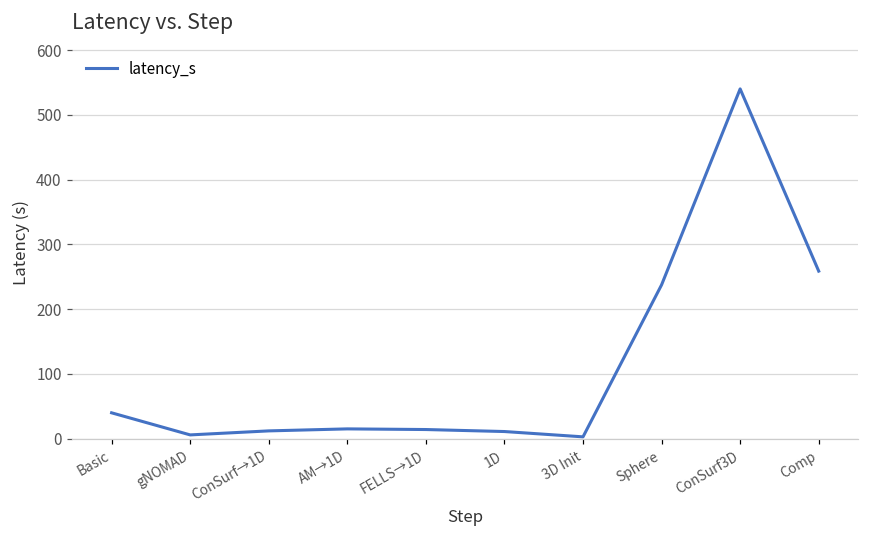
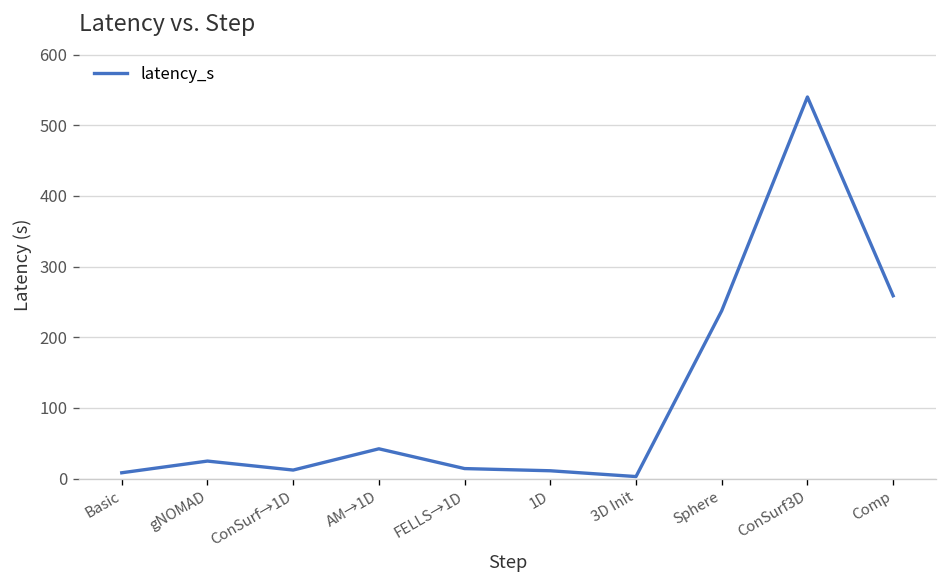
Basic: 40 -> 10
gNOMAD: 10 -> 20
AM→1D: 20 -> 40
